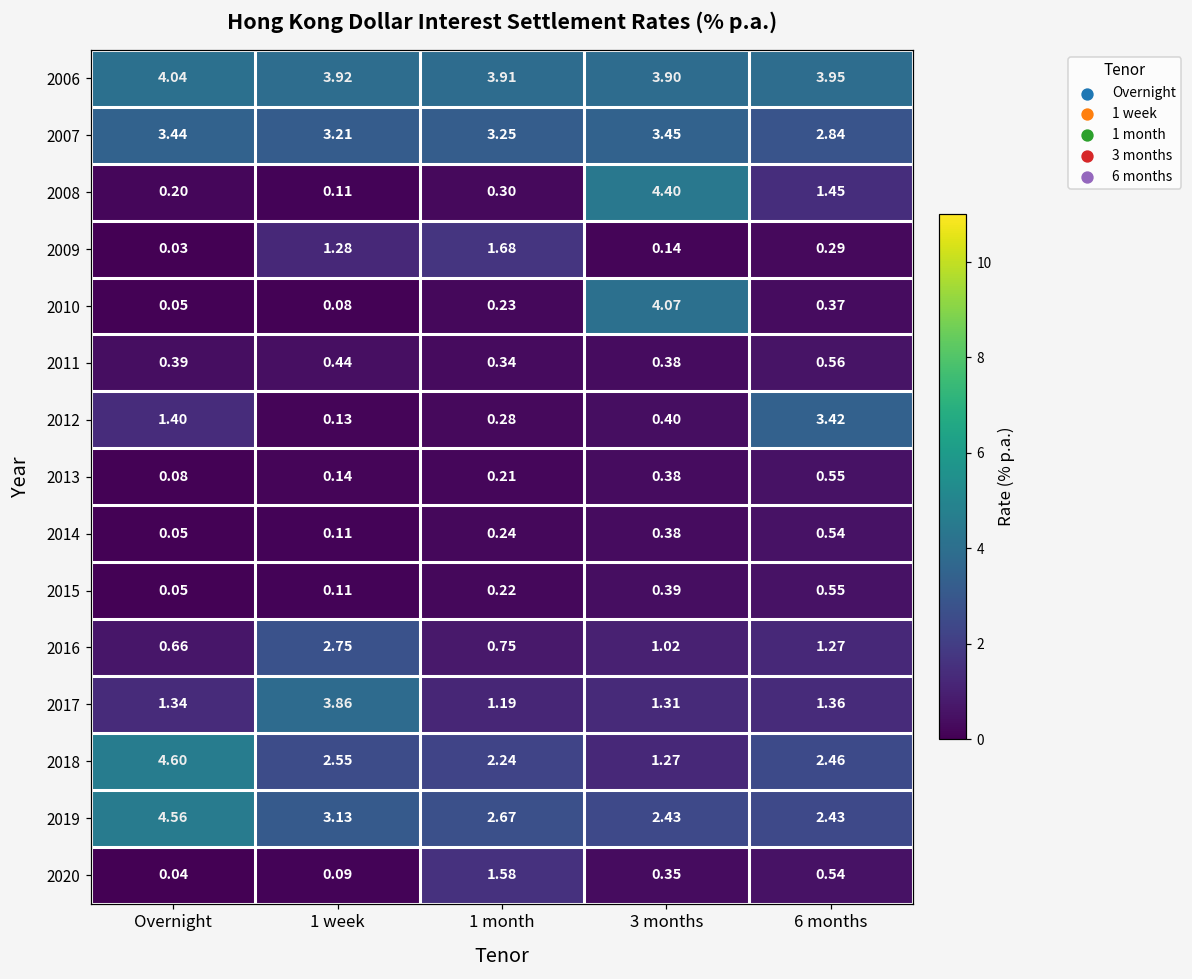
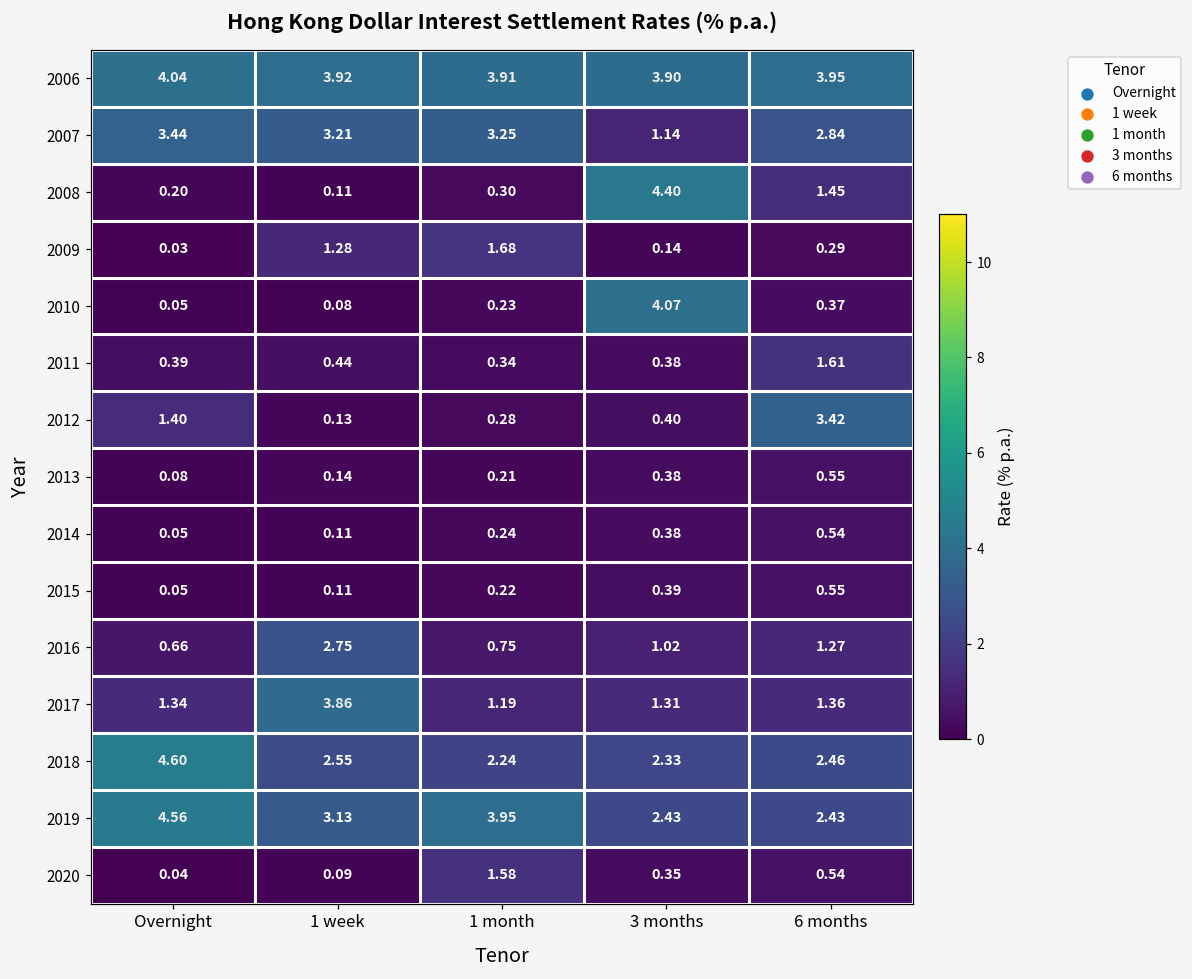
2007, 3 months: 3.45 -> 1.14
2011, 6 months: 0.56 -> 1.61
2018, 3 months: 1.27 -> 2.33
2019, 1 month: 2.67 -> 3.95
